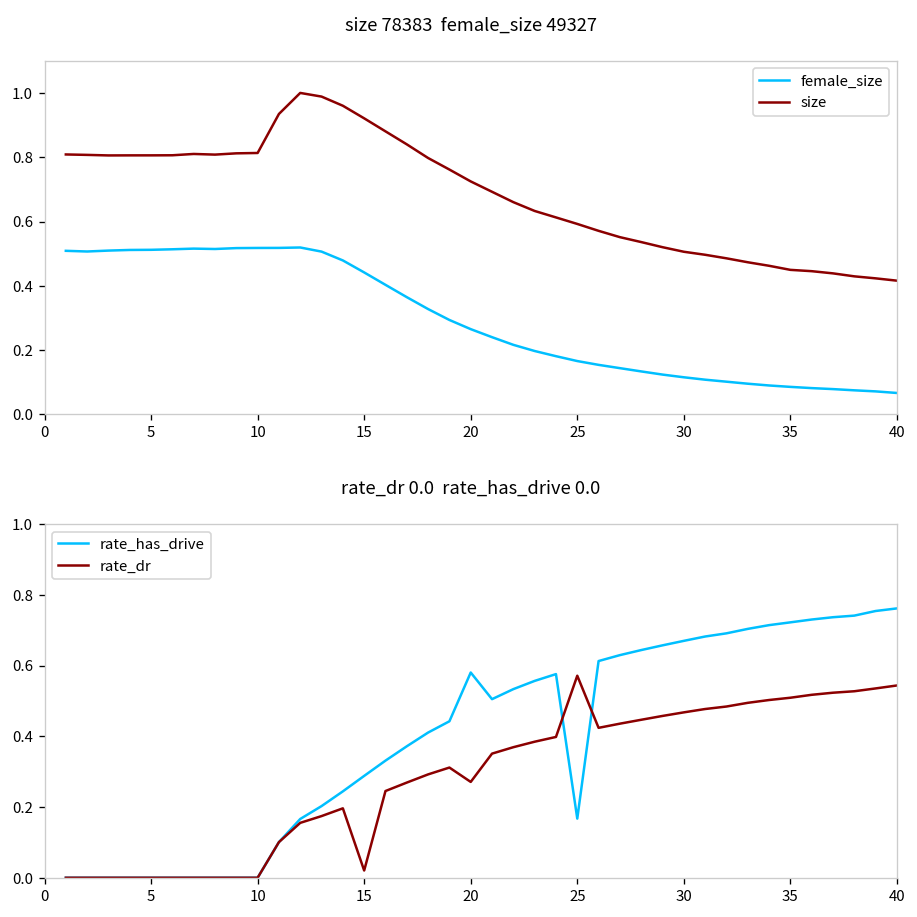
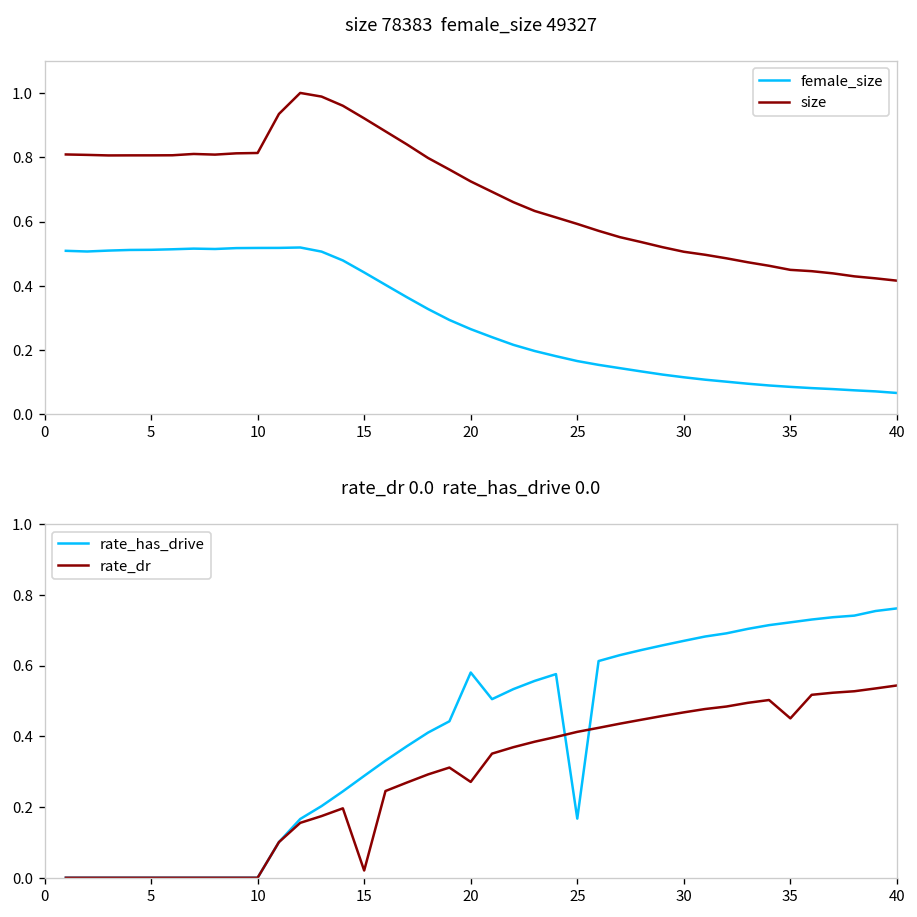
rate_dr 0.0 rate_has_drive 0.0, rate_dr, 25: 0.57 -> 0.41
rate_dr 0.0 rate_has_drive 0.0, rate_dr, 35: 0.51 -> 0.45
